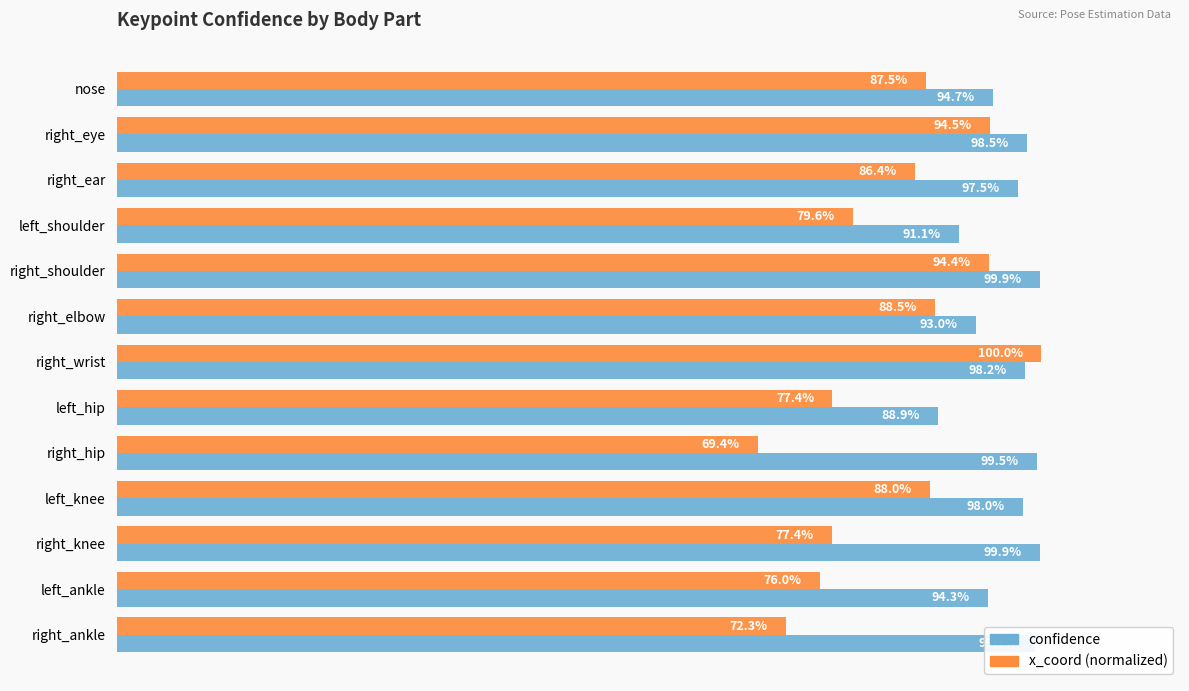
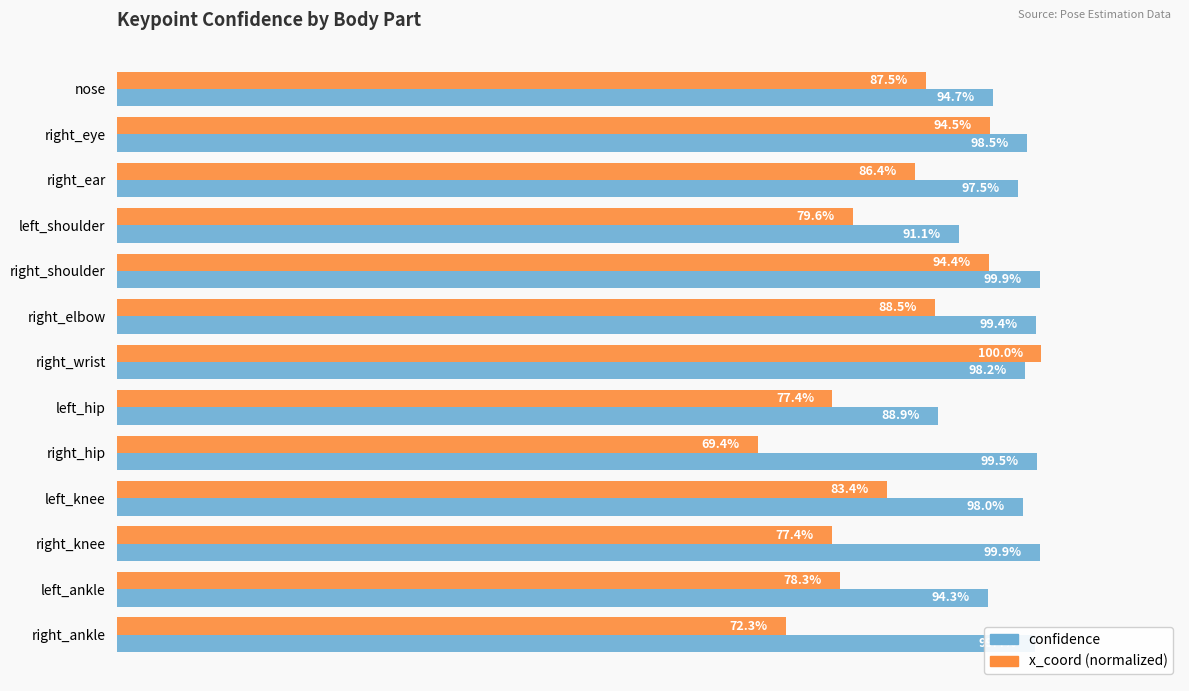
confidence, right_elbow: 93.0% -> 99.4%
x_coord (normalized), left_knee: 88.0% -> 83.4%
x_coord (normalized), left_ankle: 76.0% -> 78.3%
